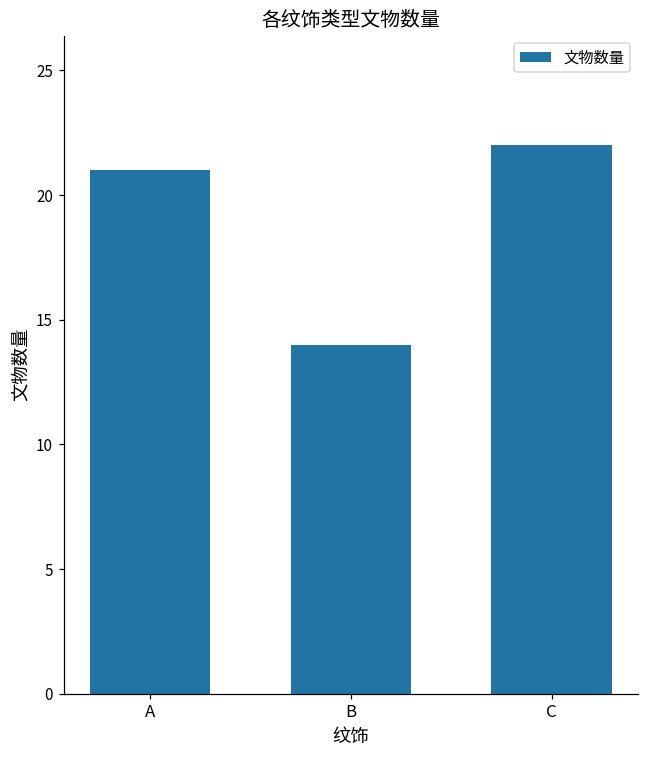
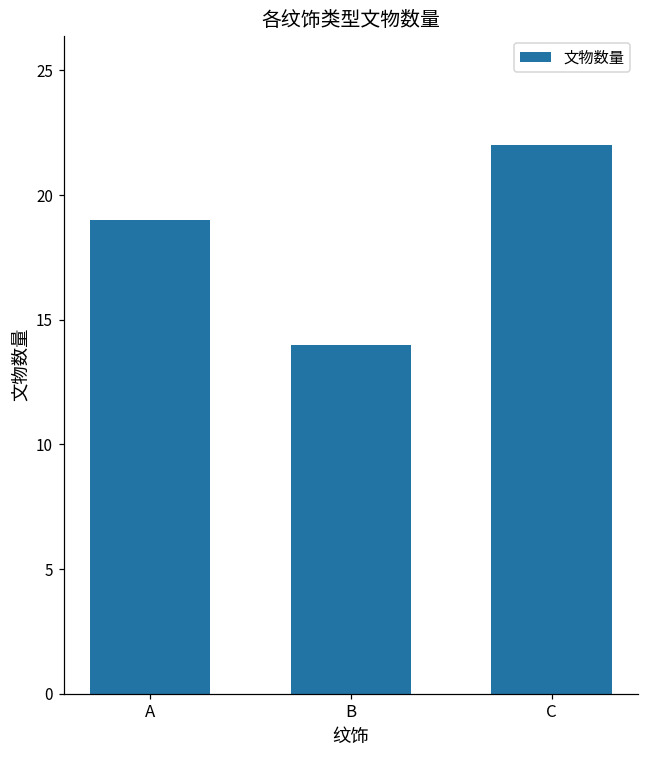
A: 21 -> 19
